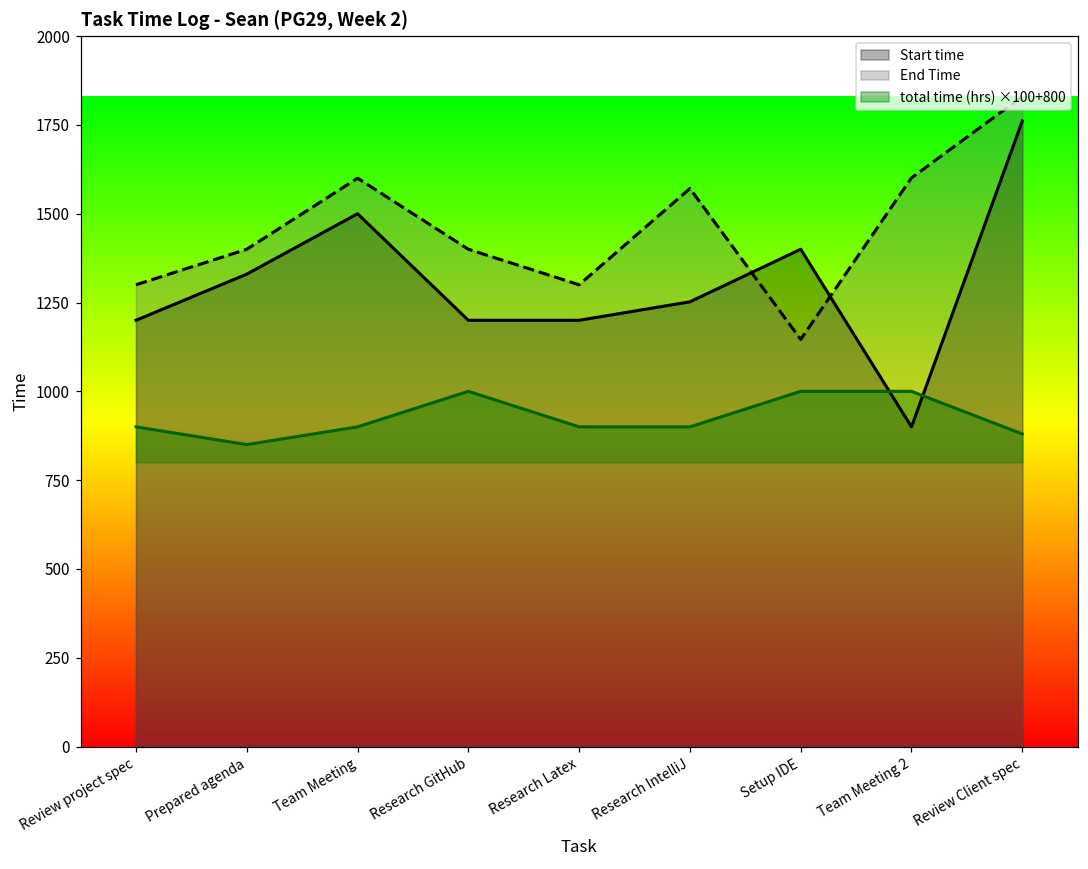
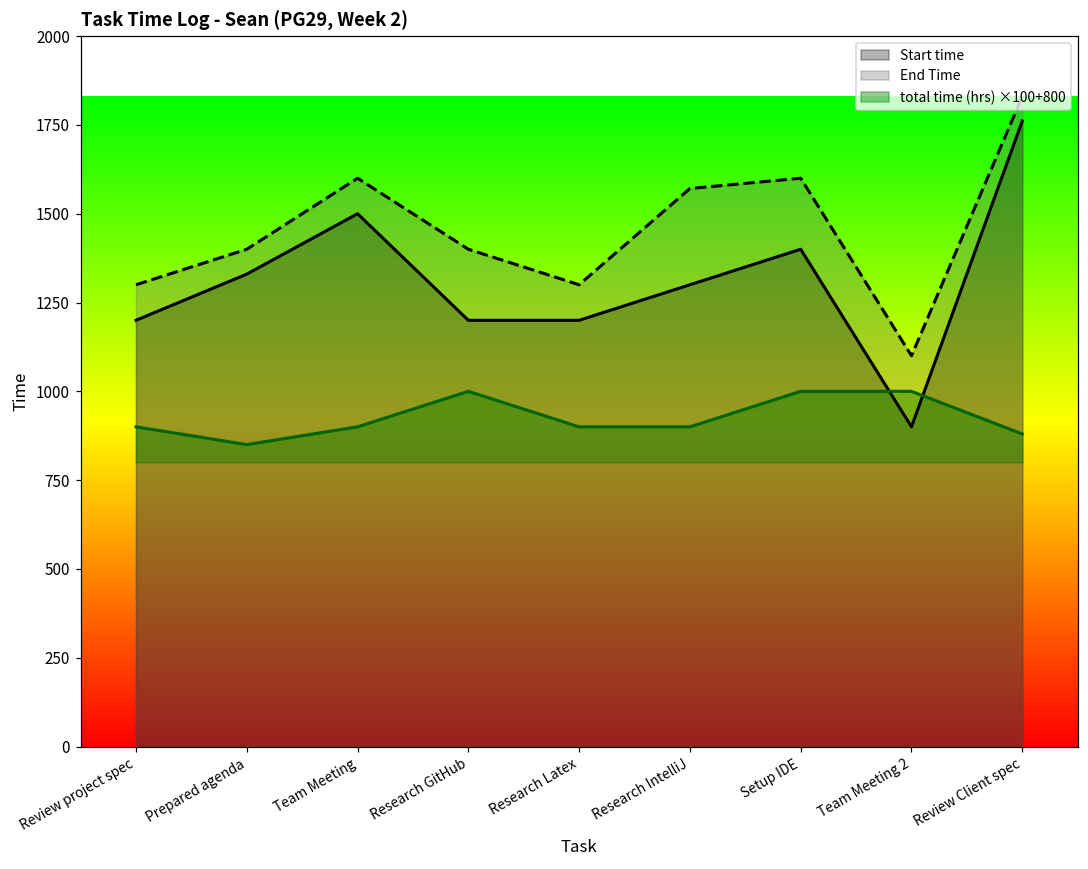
Start time, Research IntelliJ: 1250 -> 1300
End Time, Setup IDE: 1150 -> 1600
End Time, Team Meeting 2: 1600 -> 1100
